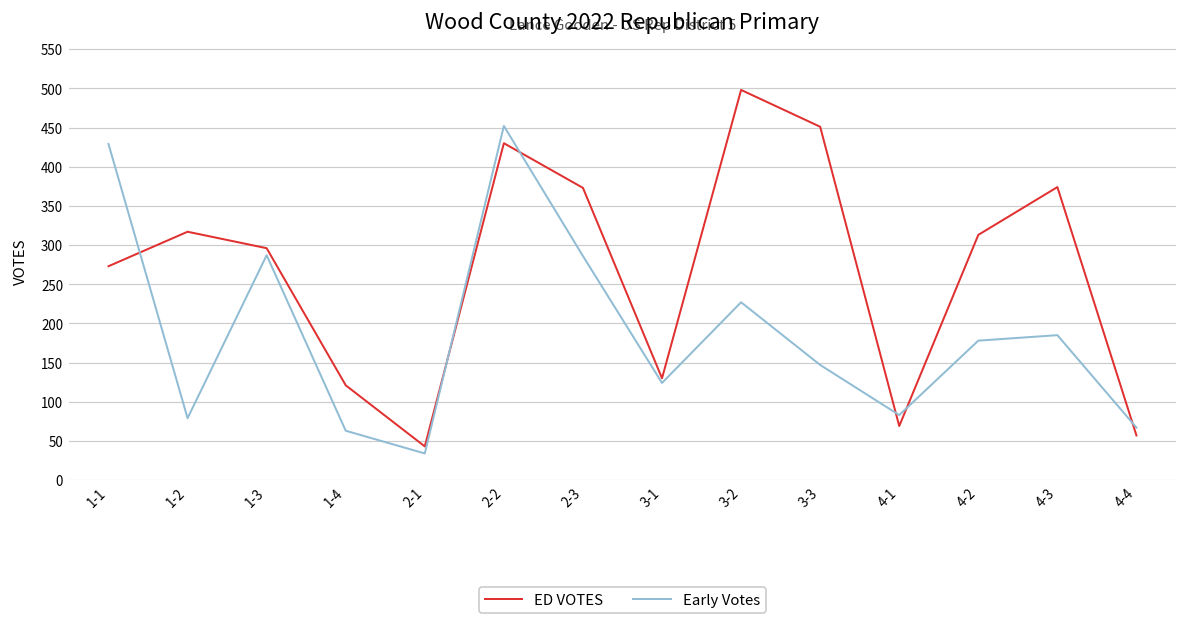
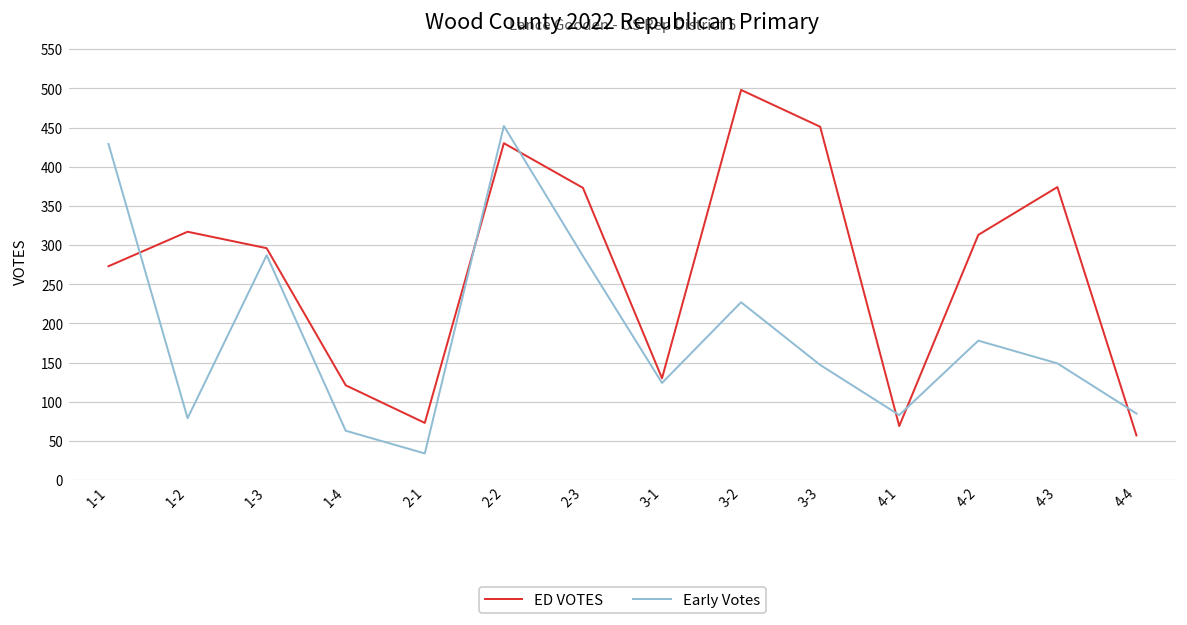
ED VOTES, 2-1: 40 -> 70
Early Votes, 4-3: 190 -> 150
Early Votes, 4-4: 70 -> 90
